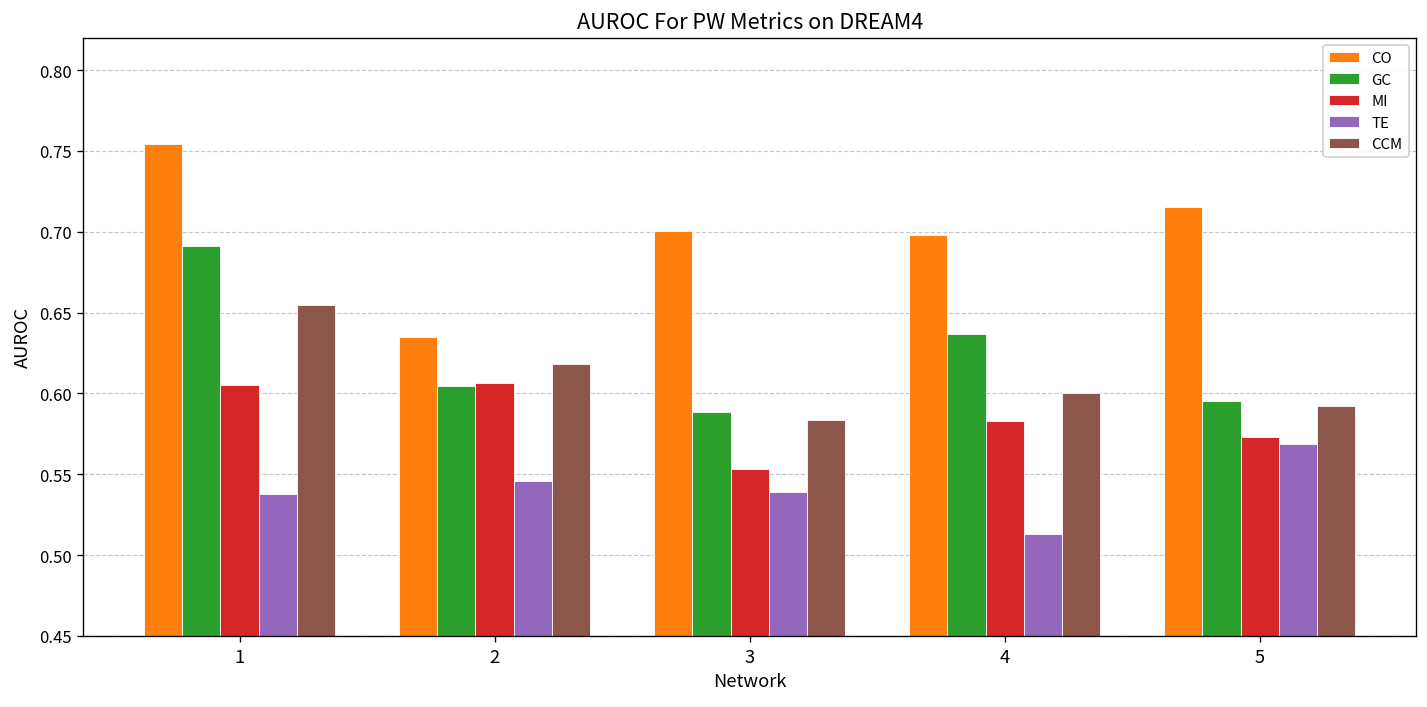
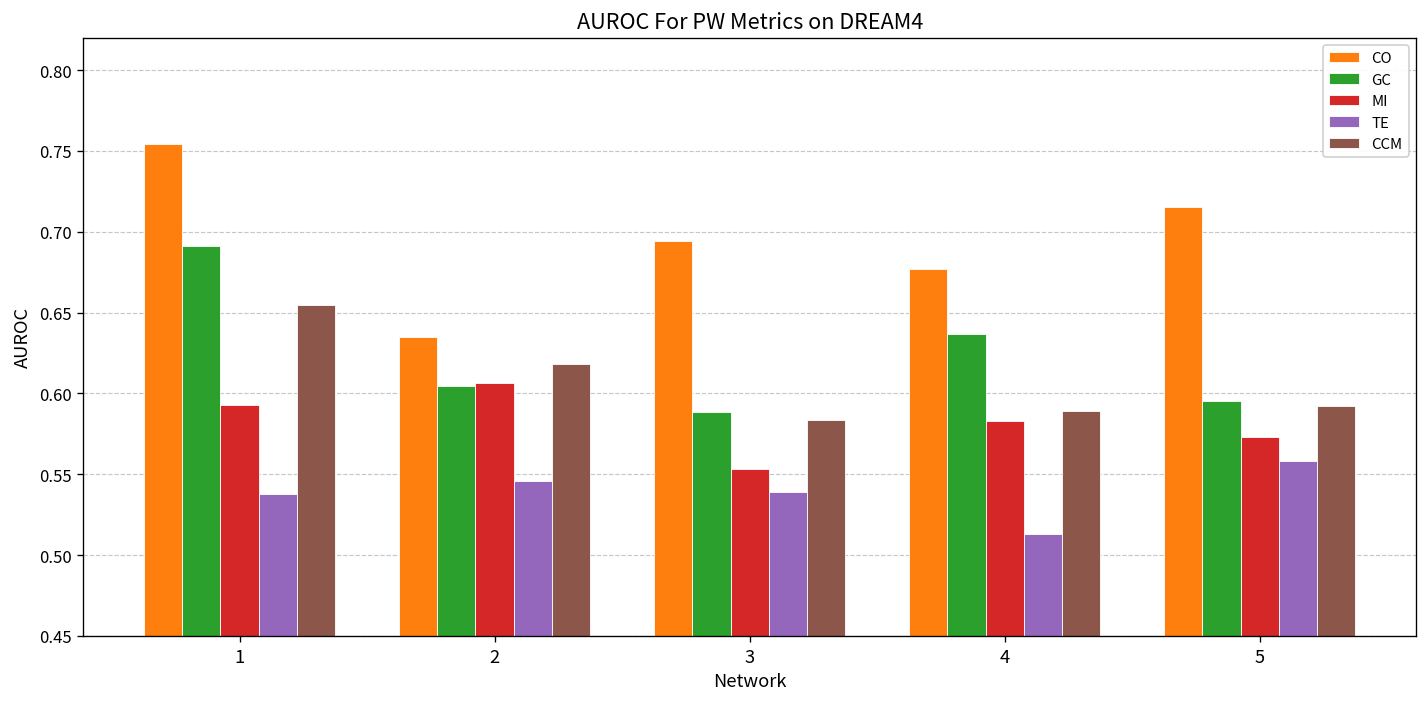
MI, 1: 0.605 -> 0.593
CO, 3: 0.701 -> 0.694
CO, 4: 0.698 -> 0.677
CCM, 4: 0.600 -> 0.589
TE, 5: 0.569 -> 0.558
